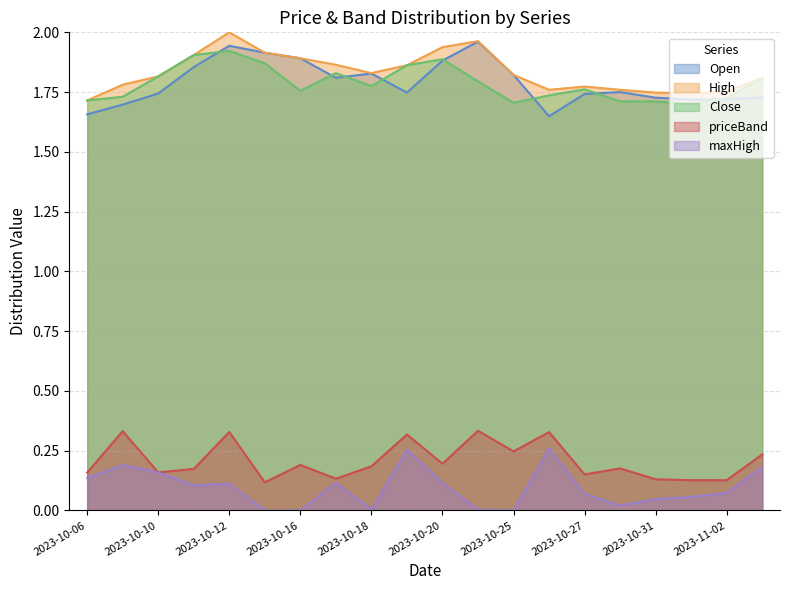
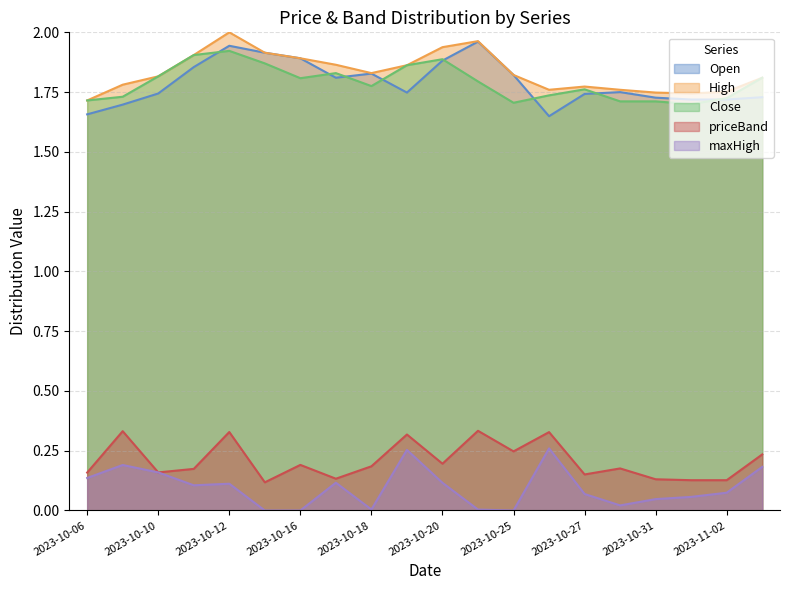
Close, 2023-10-16: 1.76 -> 1.81
